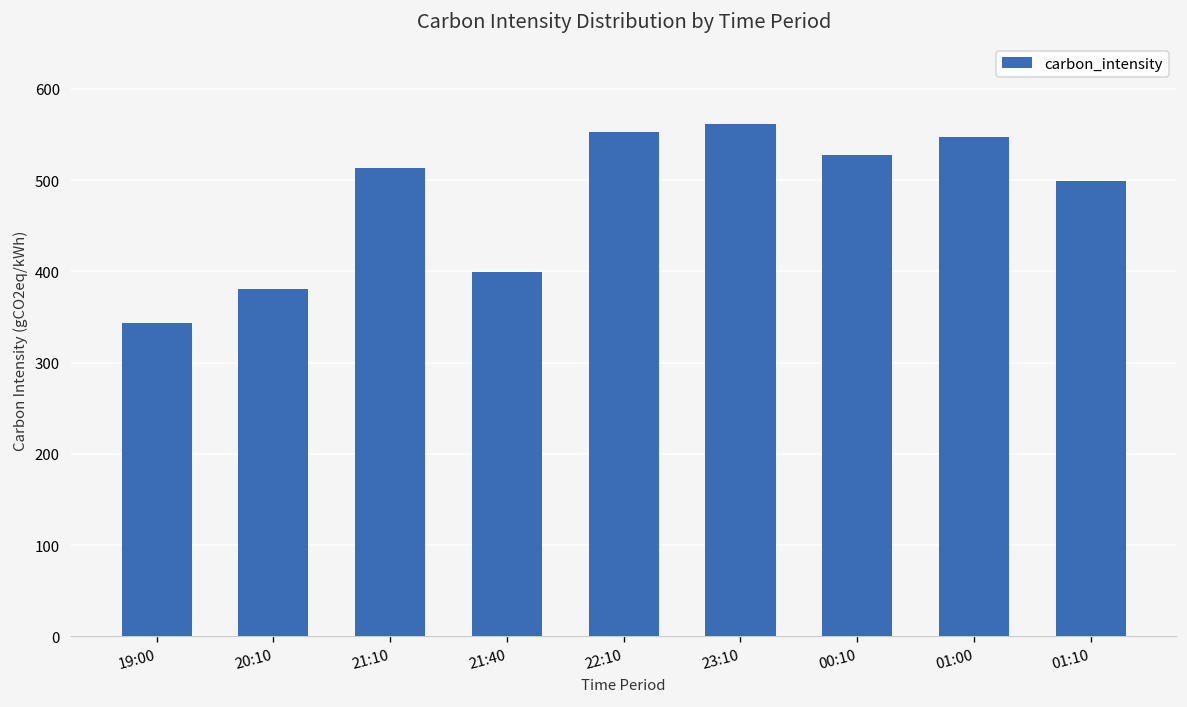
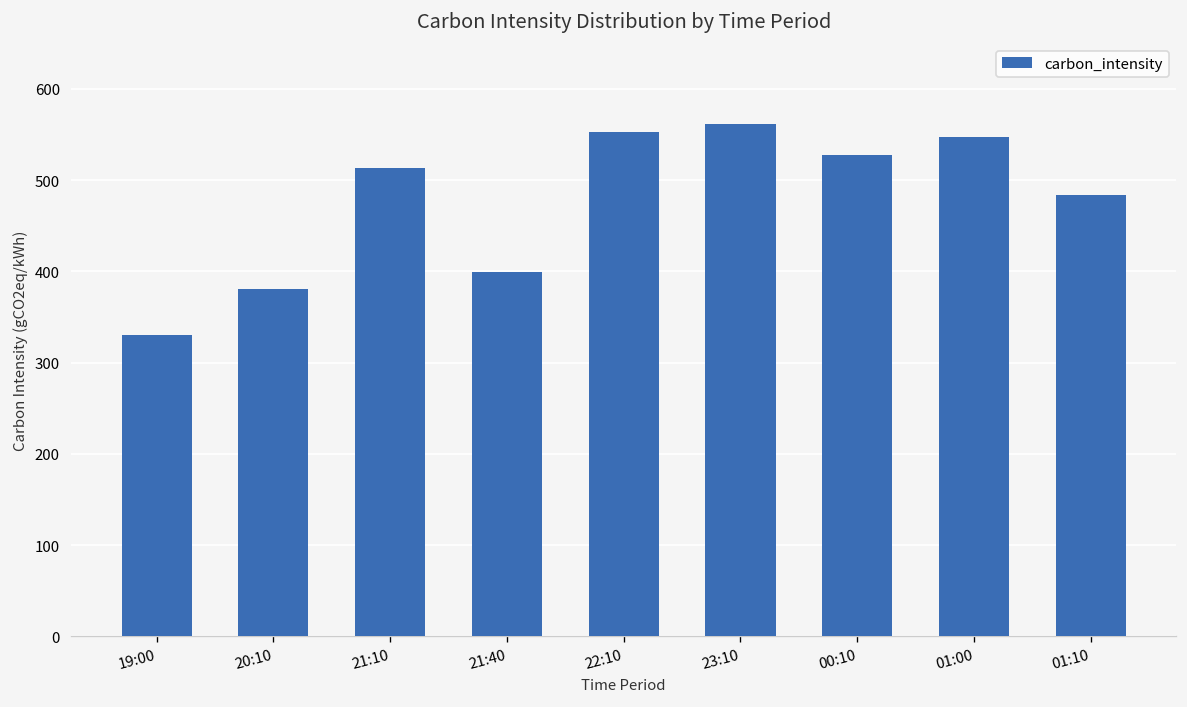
19:00: 340 -> 330
01:10: 500 -> 480
